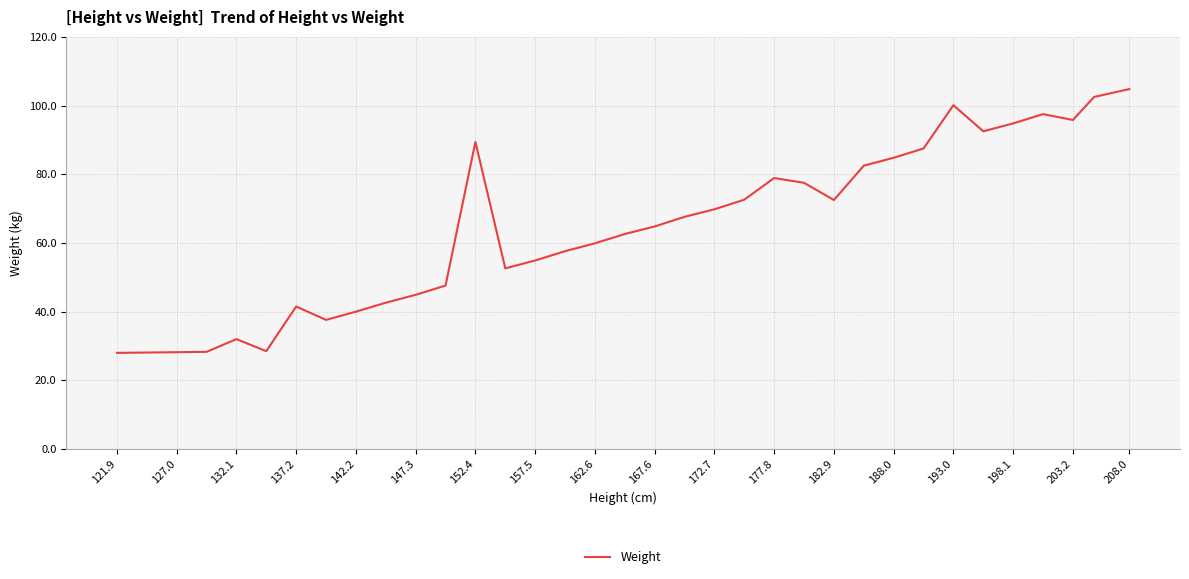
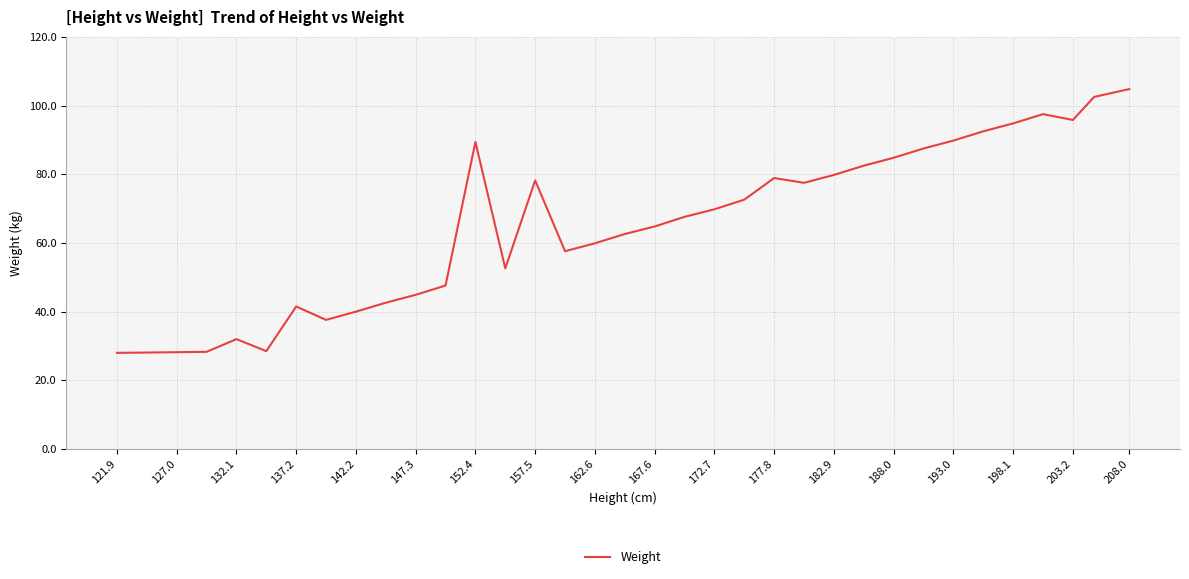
157.5: 55 -> 78
182.9: 73 -> 80
193.0: 100 -> 90
